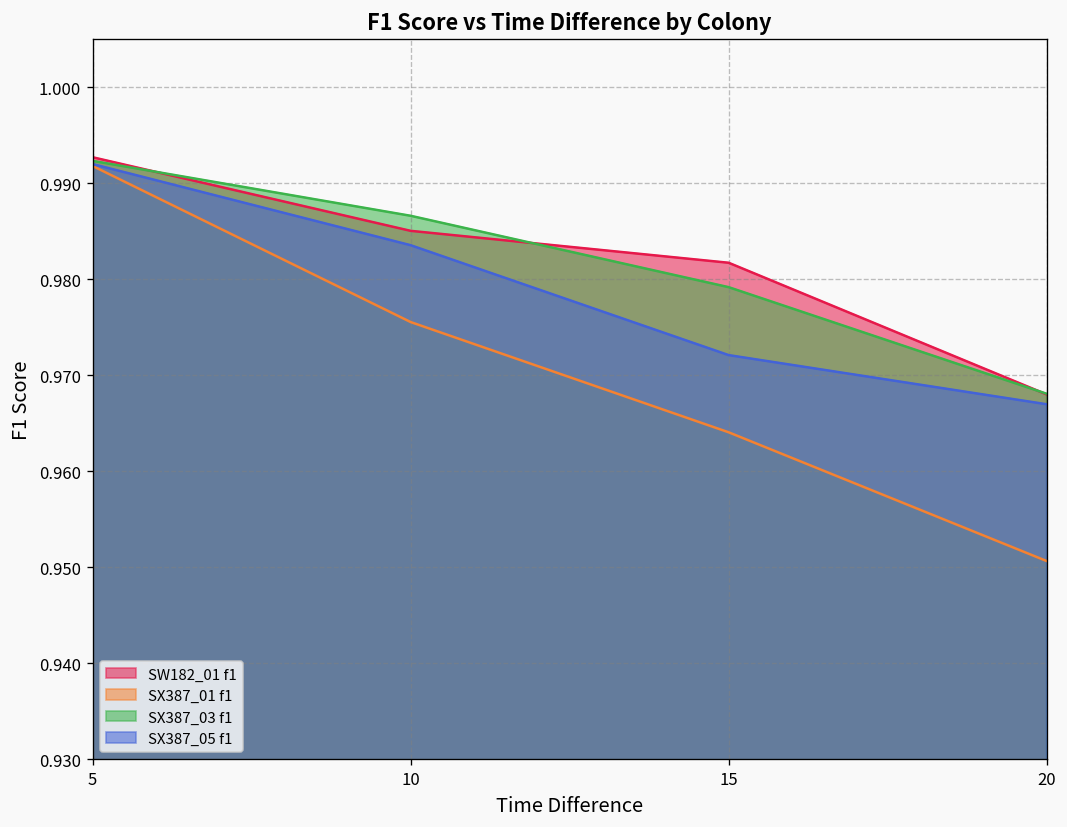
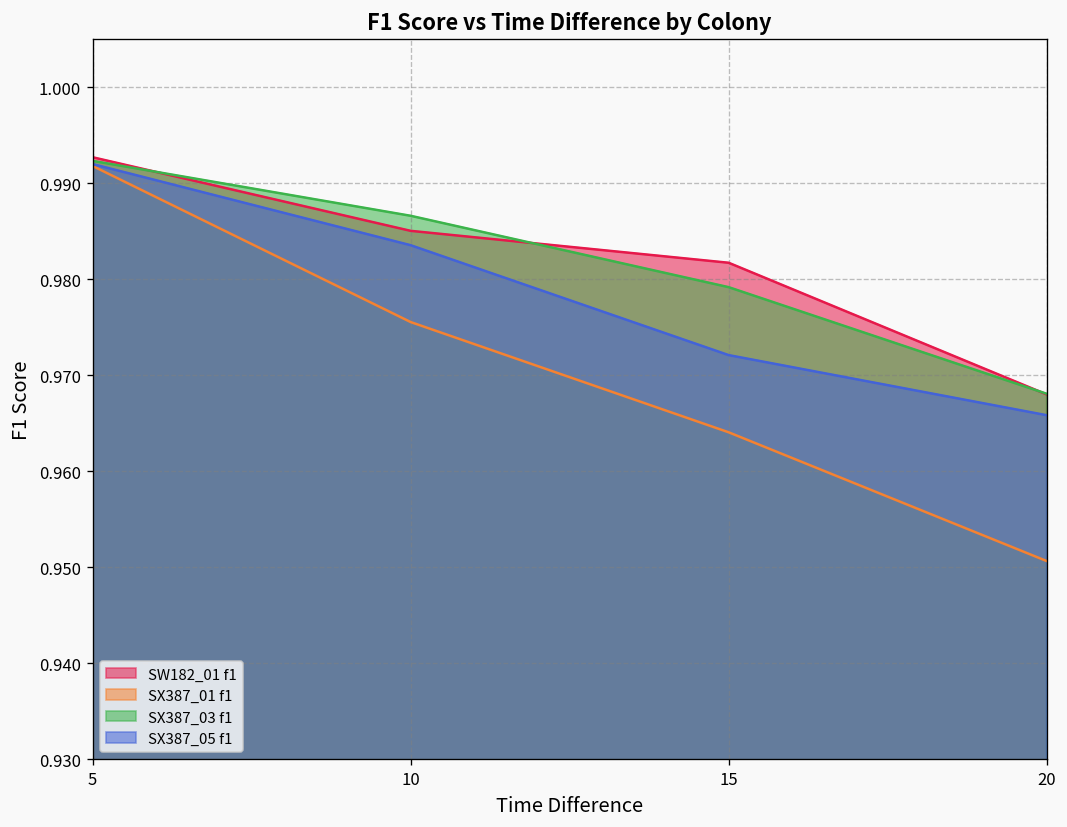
SX387_05 f1, 20: 0.967 -> 0.966
